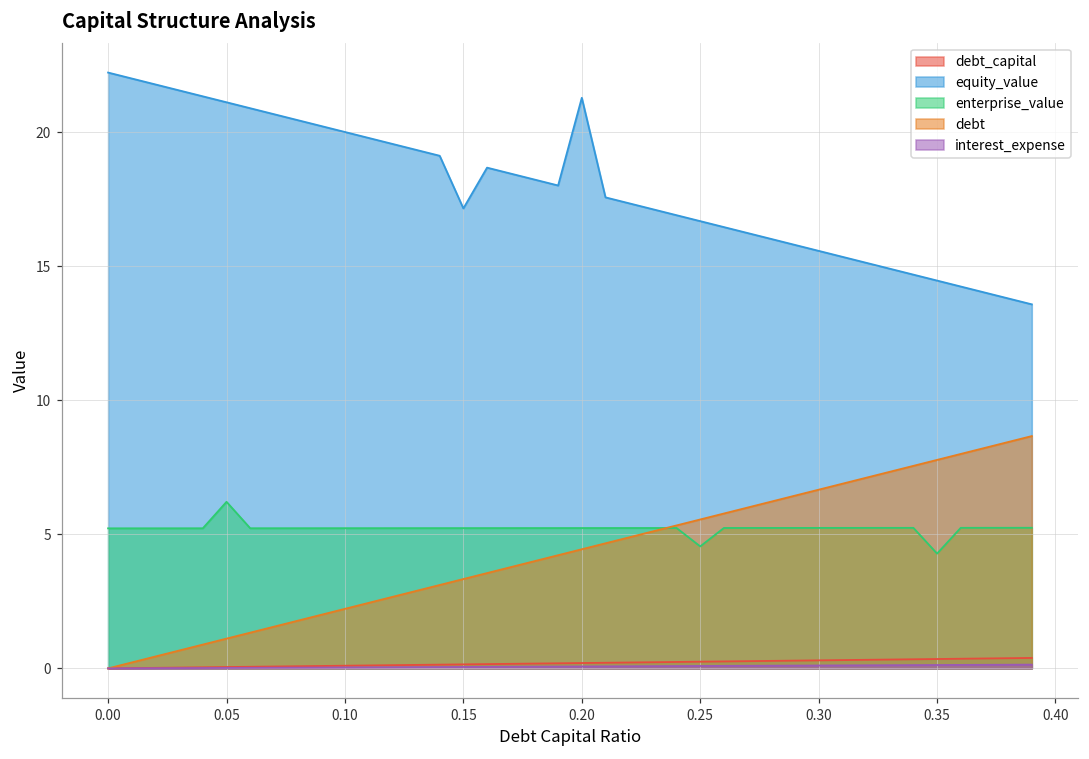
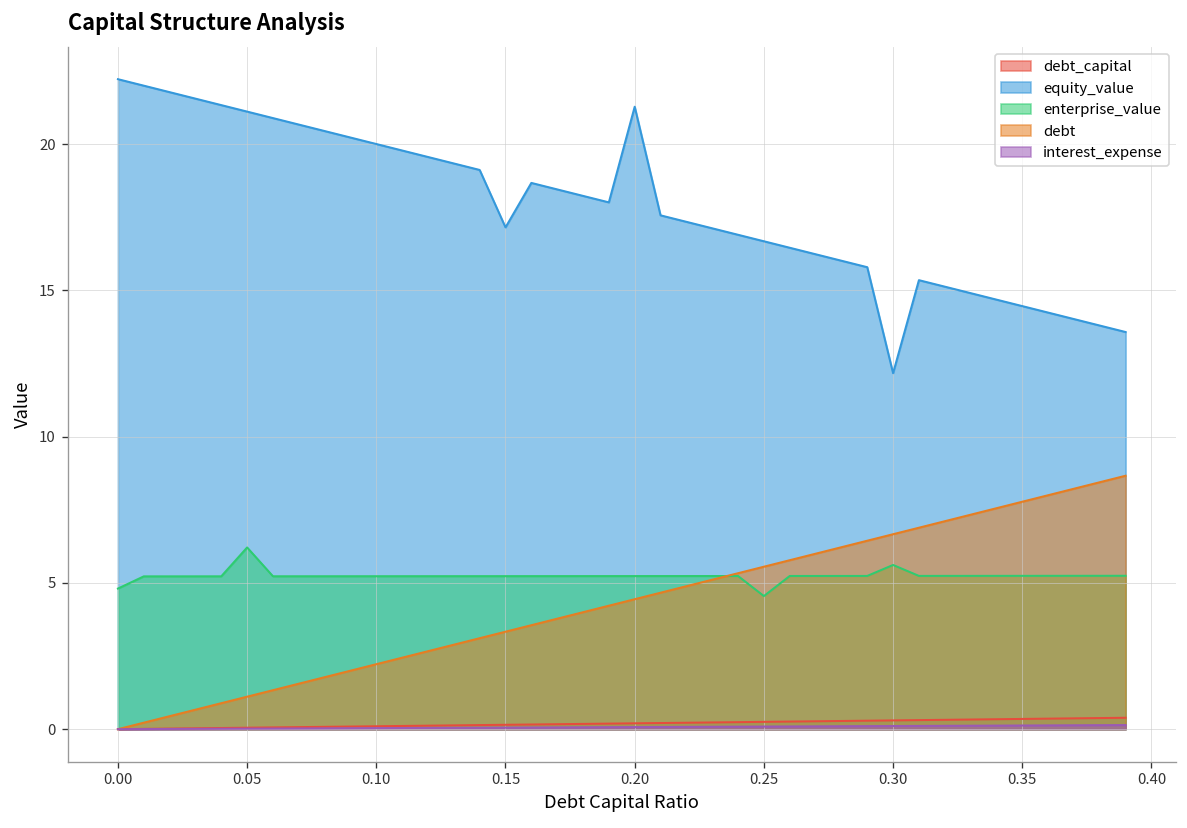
enterprise_value, 0.00: 5.2 -> 4.8
equity_value, 0.30: 15.6 -> 12.2
enterprise_value, 0.30: 5.2 -> 5.6
enterprise_value, 0.35: 4.3 -> 5.2
